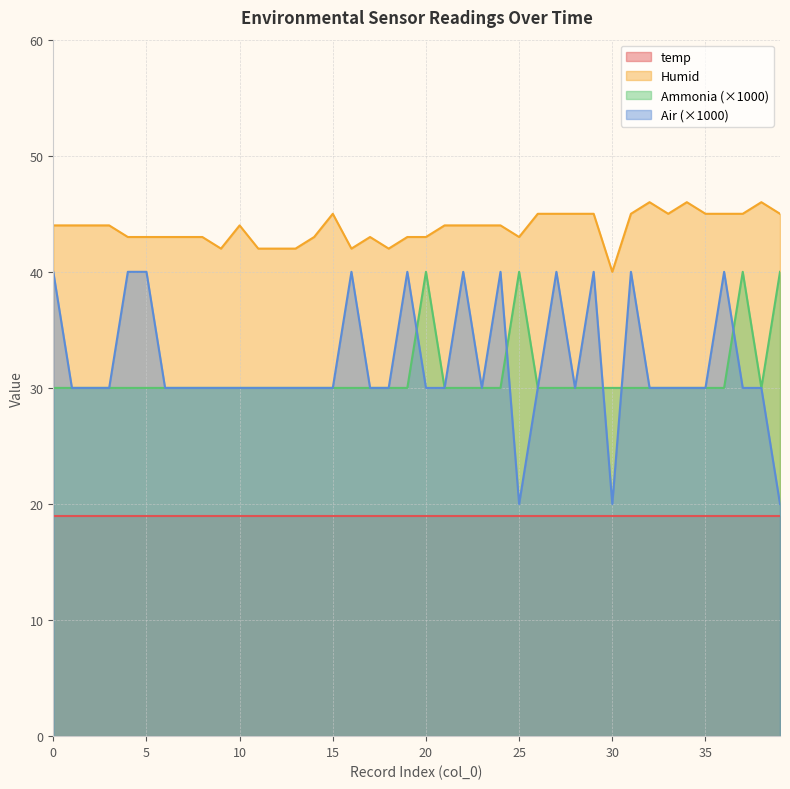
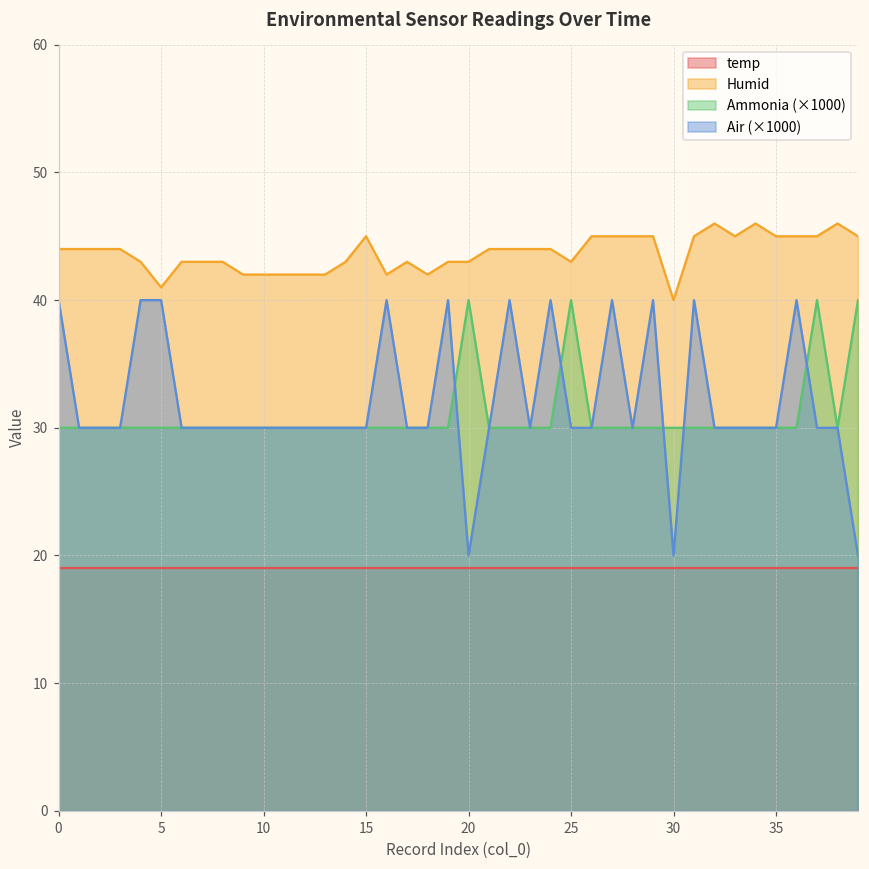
Humid, 5: 43 -> 41
Humid, 10: 44 -> 42
Air (×1000), 20: 30.0 -> 20.0
Air (×1000), 25: 20.0 -> 30.0
